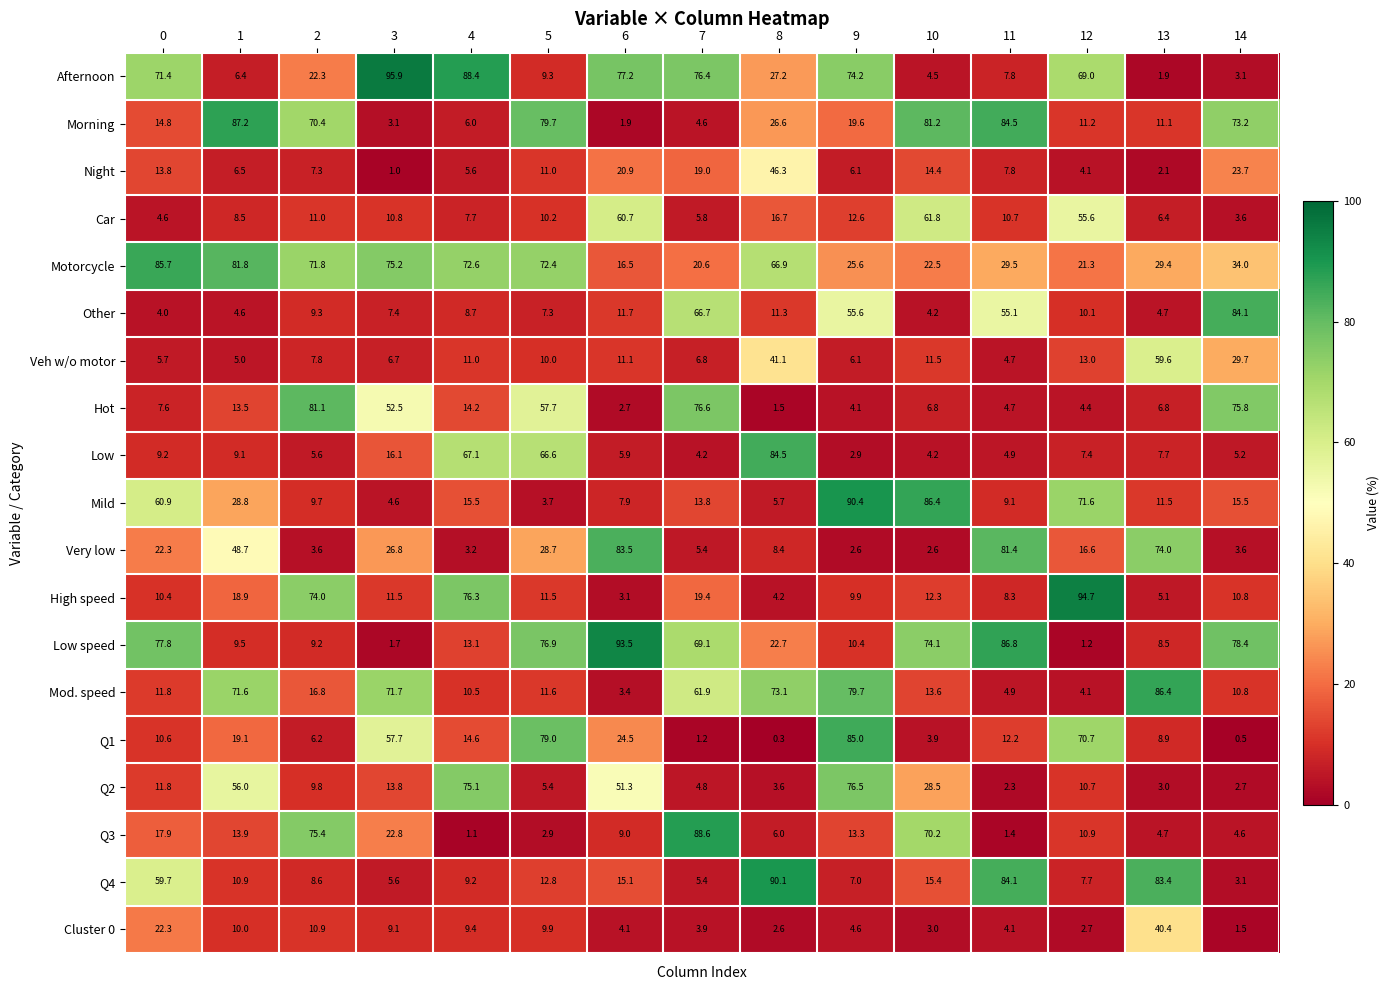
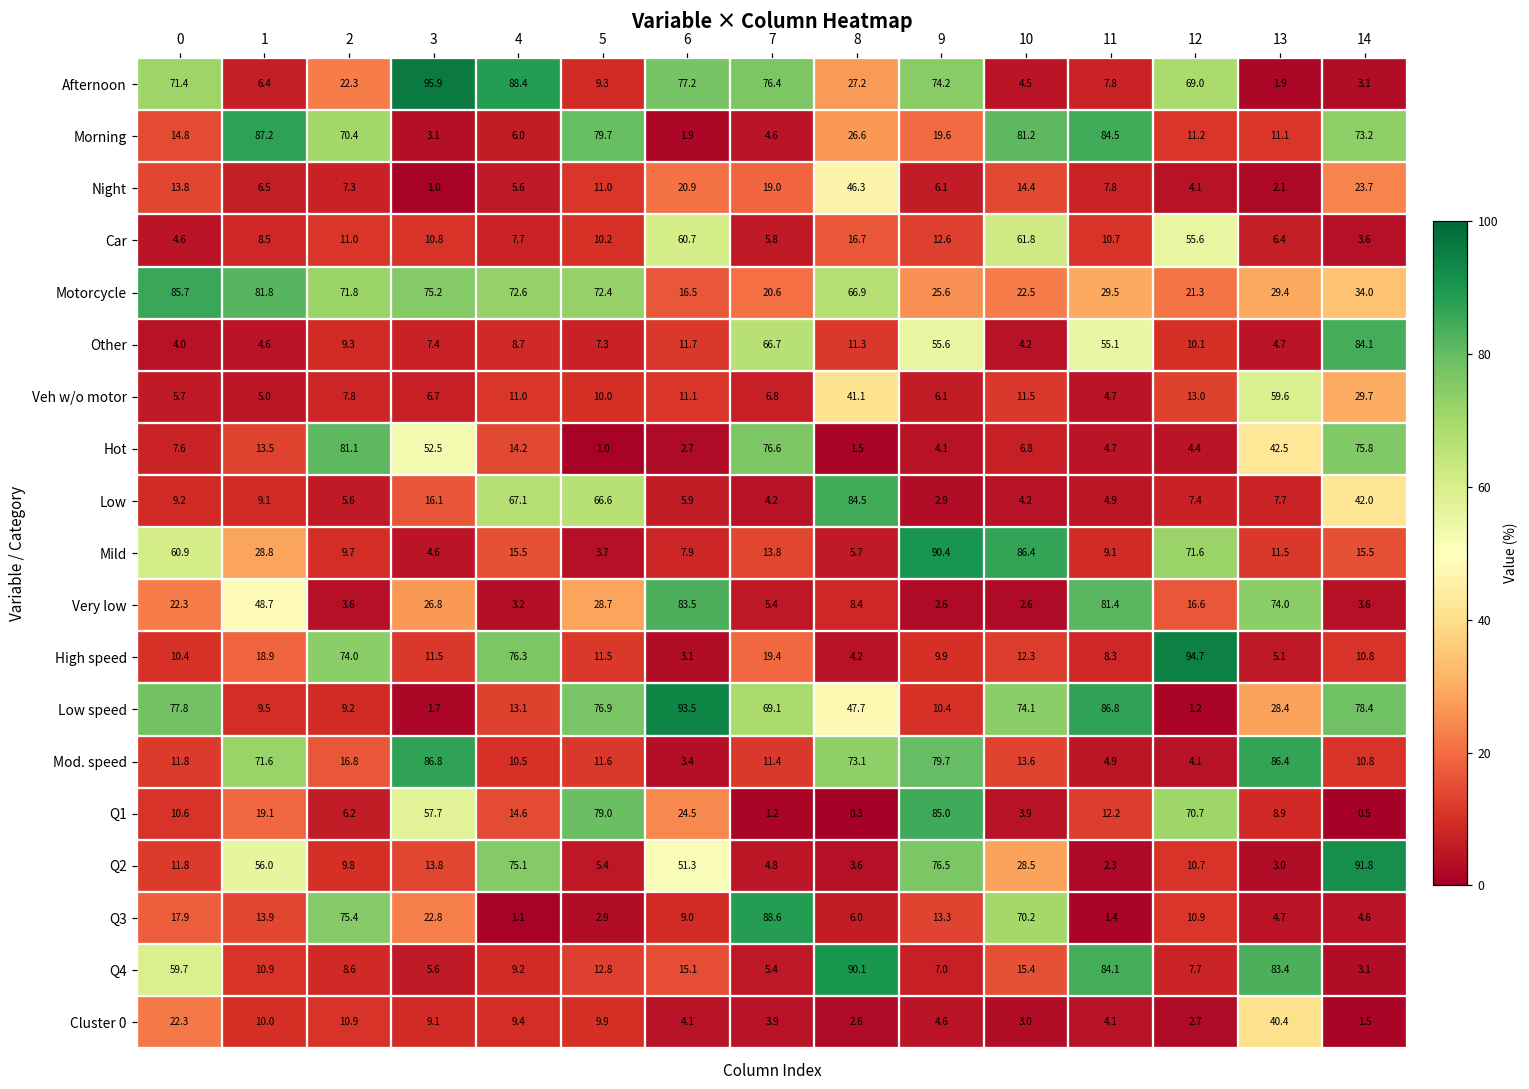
Hot, 5: 57.7 -> 1.0
Hot, 13: 6.8 -> 42.5
Low, 14: 5.2 -> 42.0
Low speed, 8: 22.7 -> 47.7
Low speed, 13: 8.5 -> 28.4
Mod. speed, 3: 71.7 -> 86.8
Mod. speed, 7: 61.9 -> 11.4
Q2, 14: 2.7 -> 91.8
